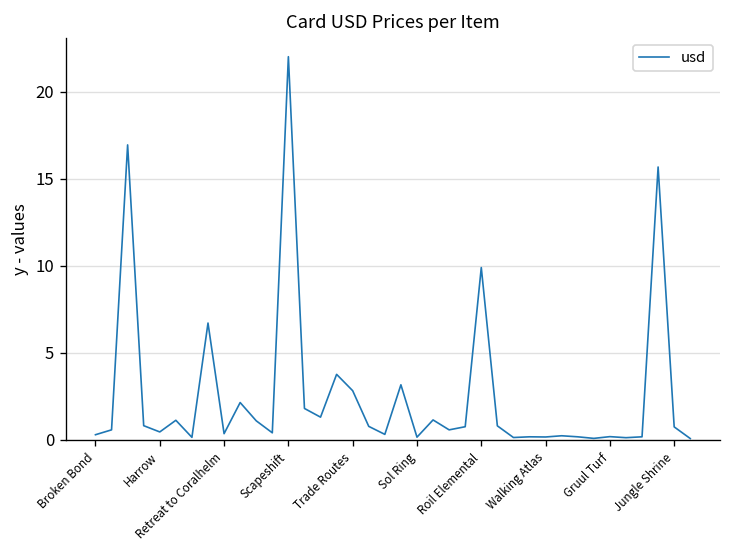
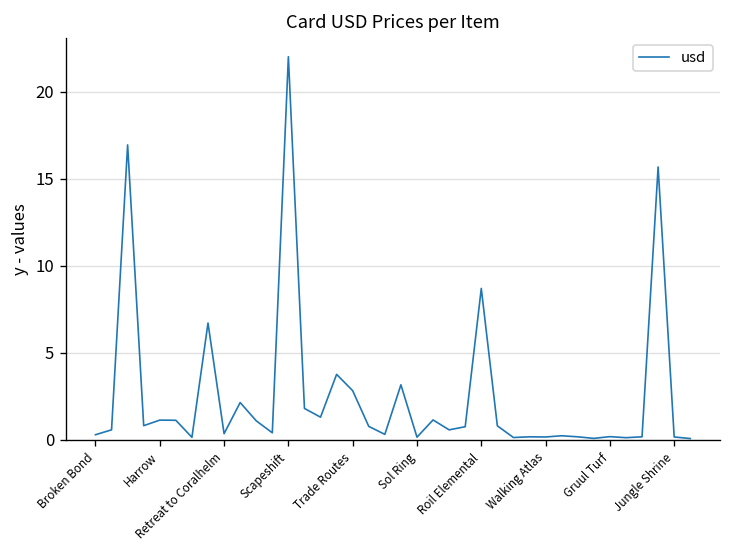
Harrow: 0.5 -> 1.1
Roil Elemental: 9.9 -> 8.7
Jungle Shrine: 0.7 -> 0.2
